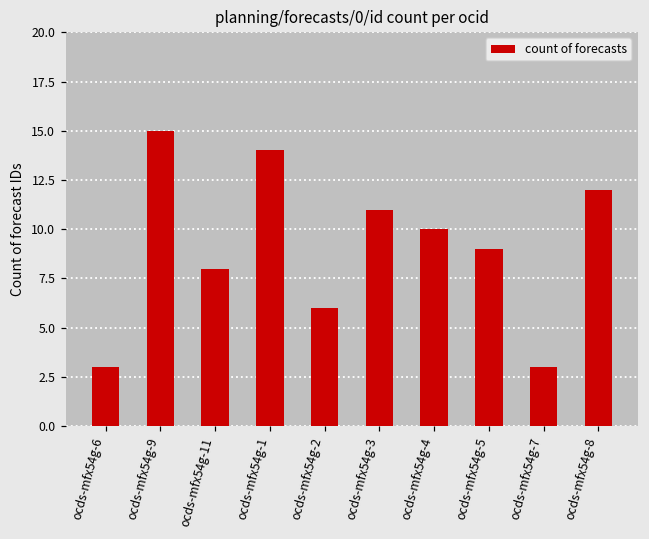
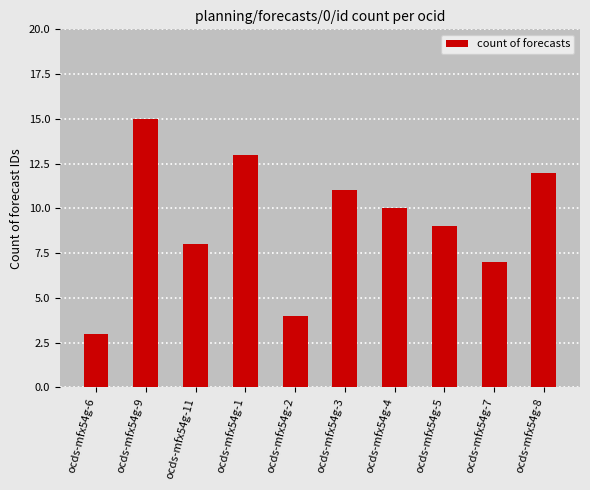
ocds-mfx54g-1: 14 -> 13
ocds-mfx54g-2: 6 -> 4
ocds-mfx54g-7: 3 -> 7
